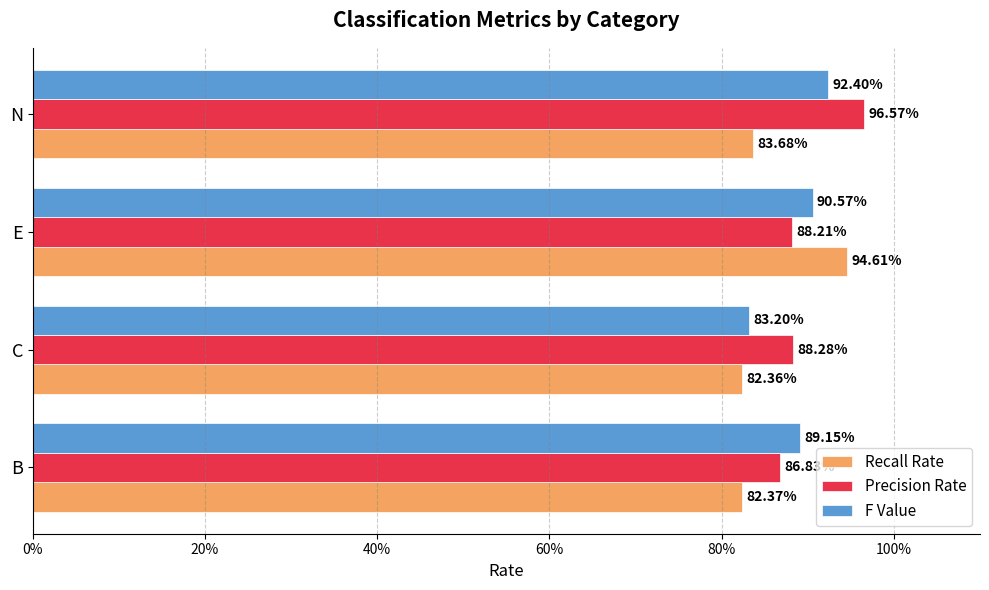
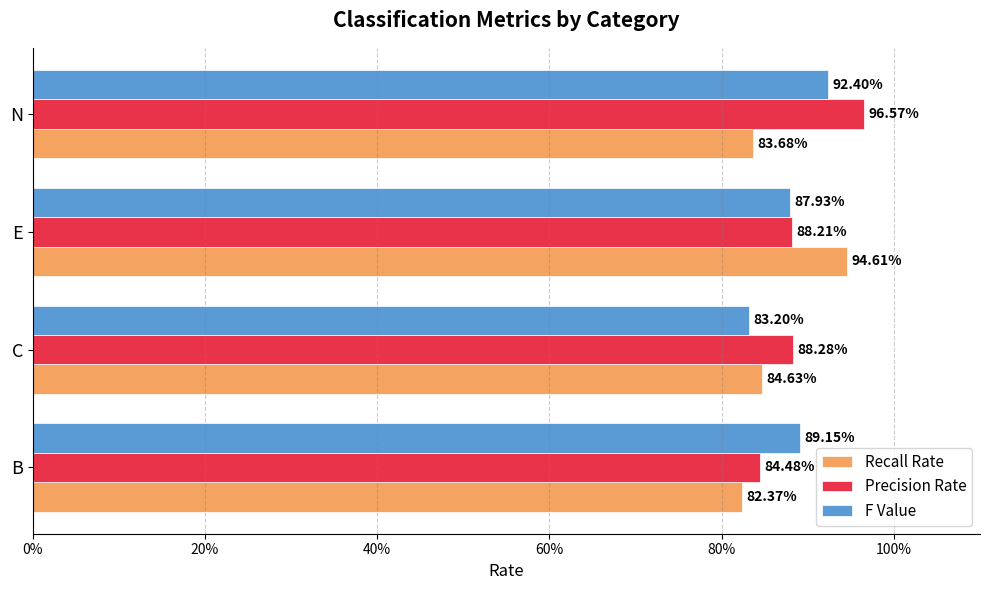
F Value, E: 90.57% -> 87.93%
Recall Rate, C: 82.36% -> 84.63%
Precision Rate, B: 87% -> 84%
